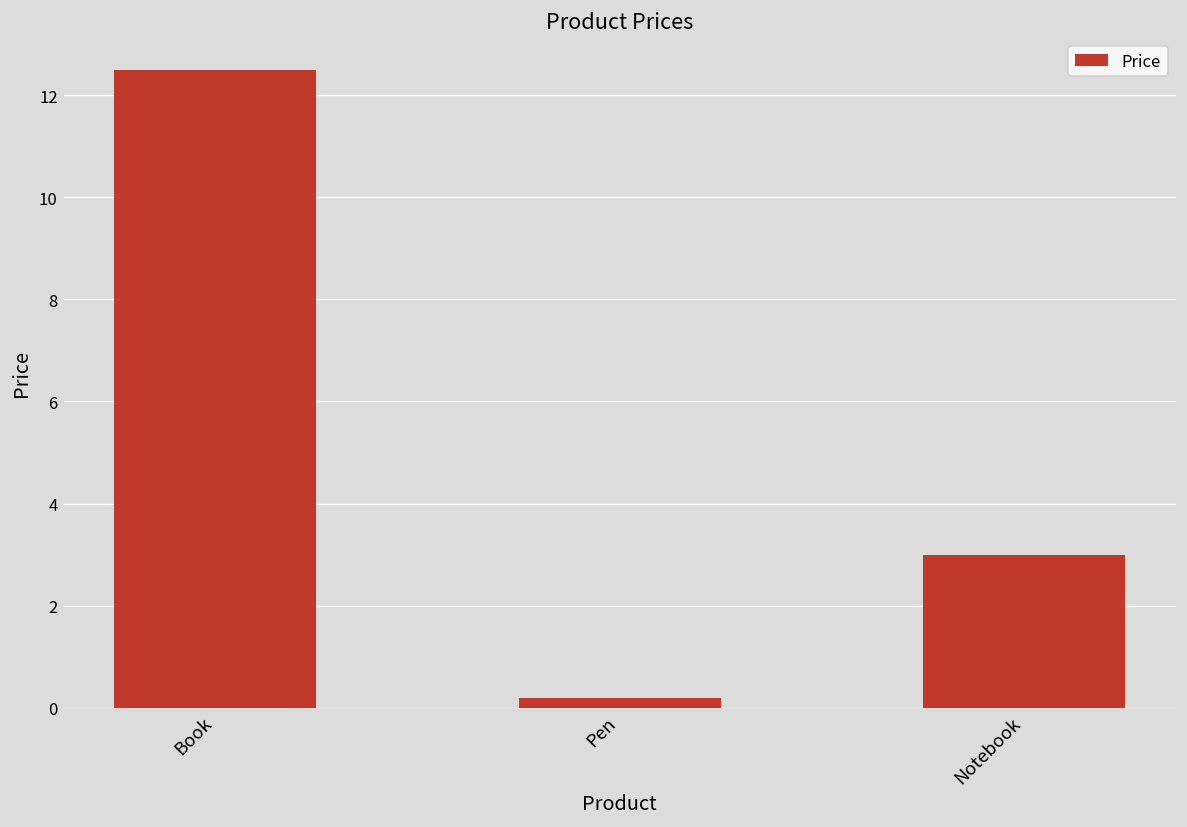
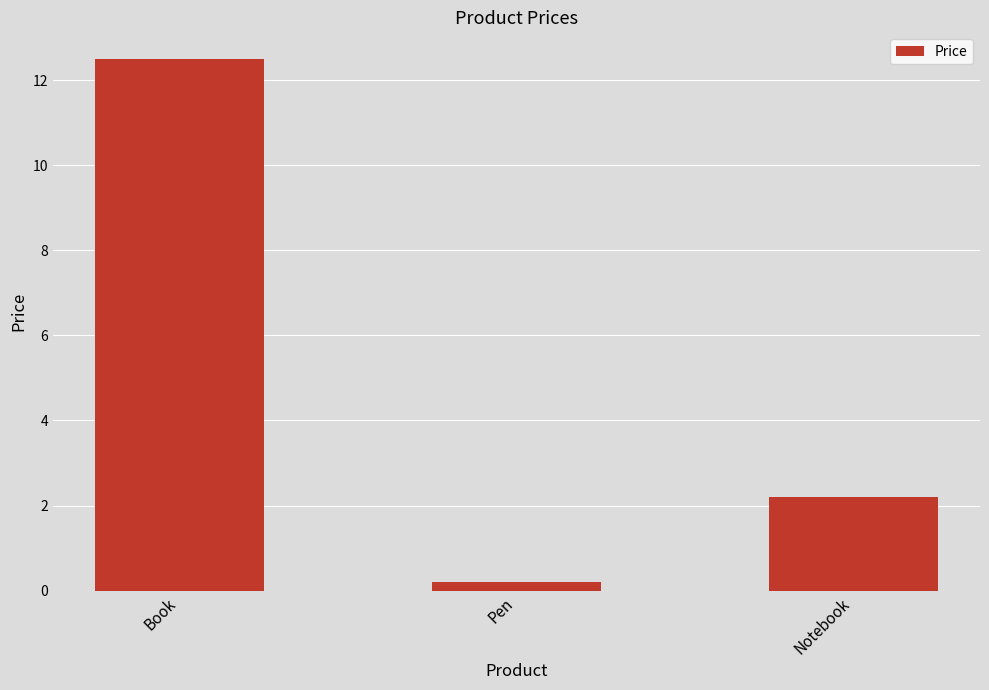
Notebook: 3.0 -> 2.2
